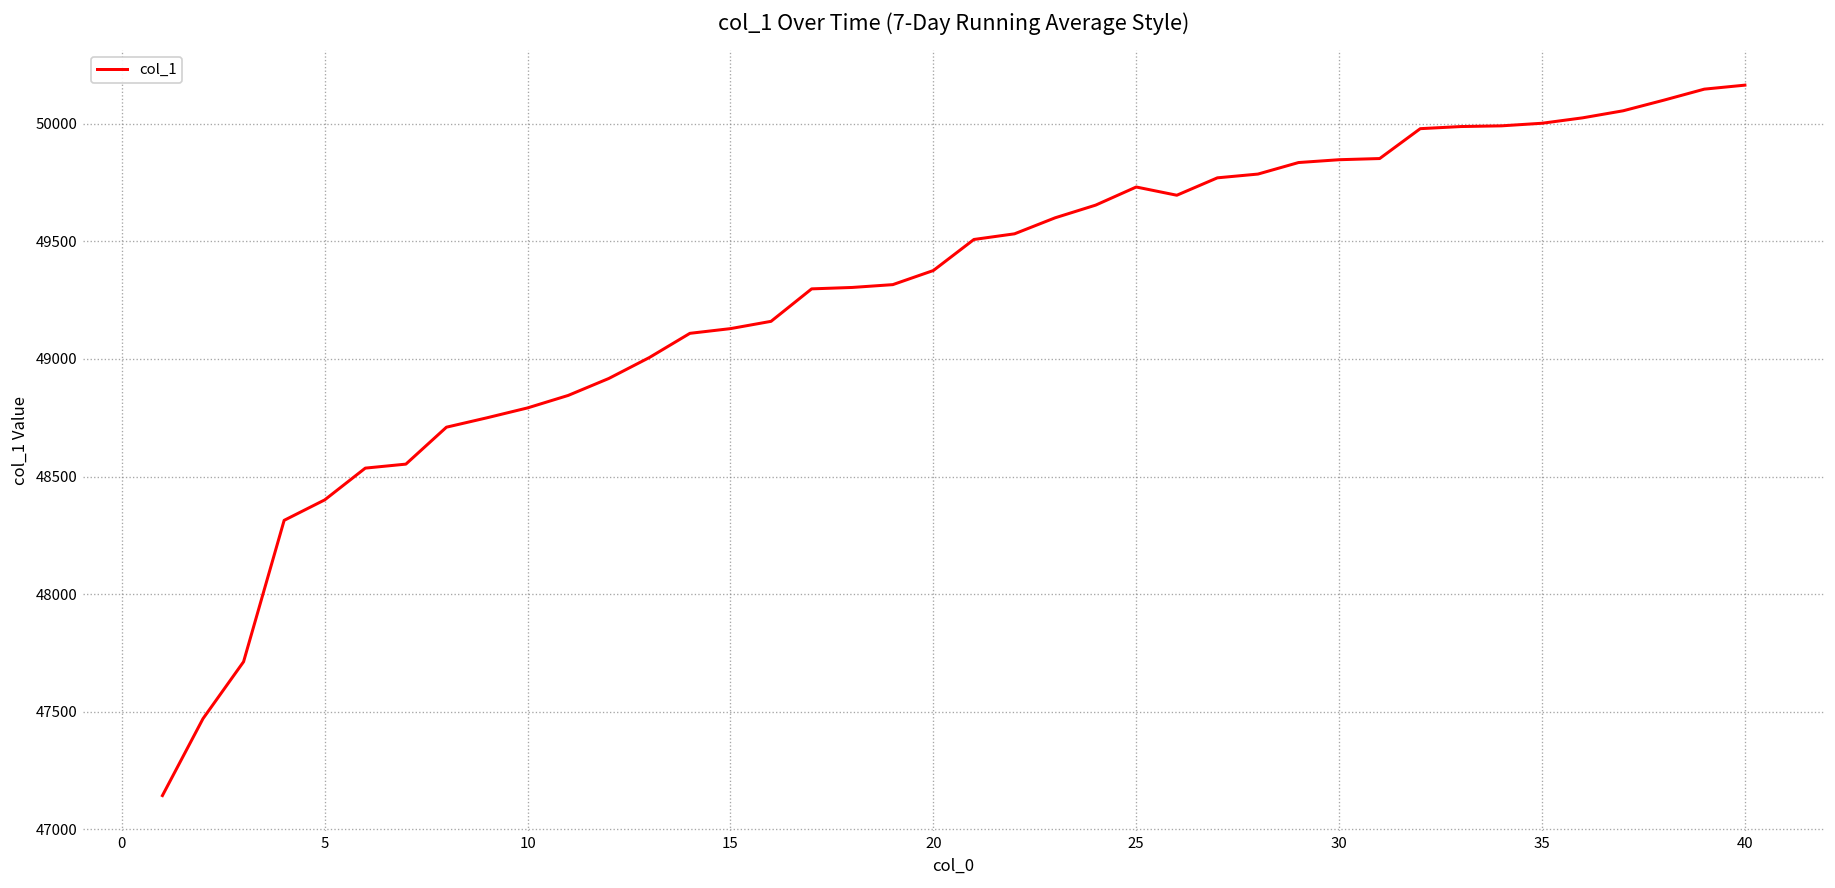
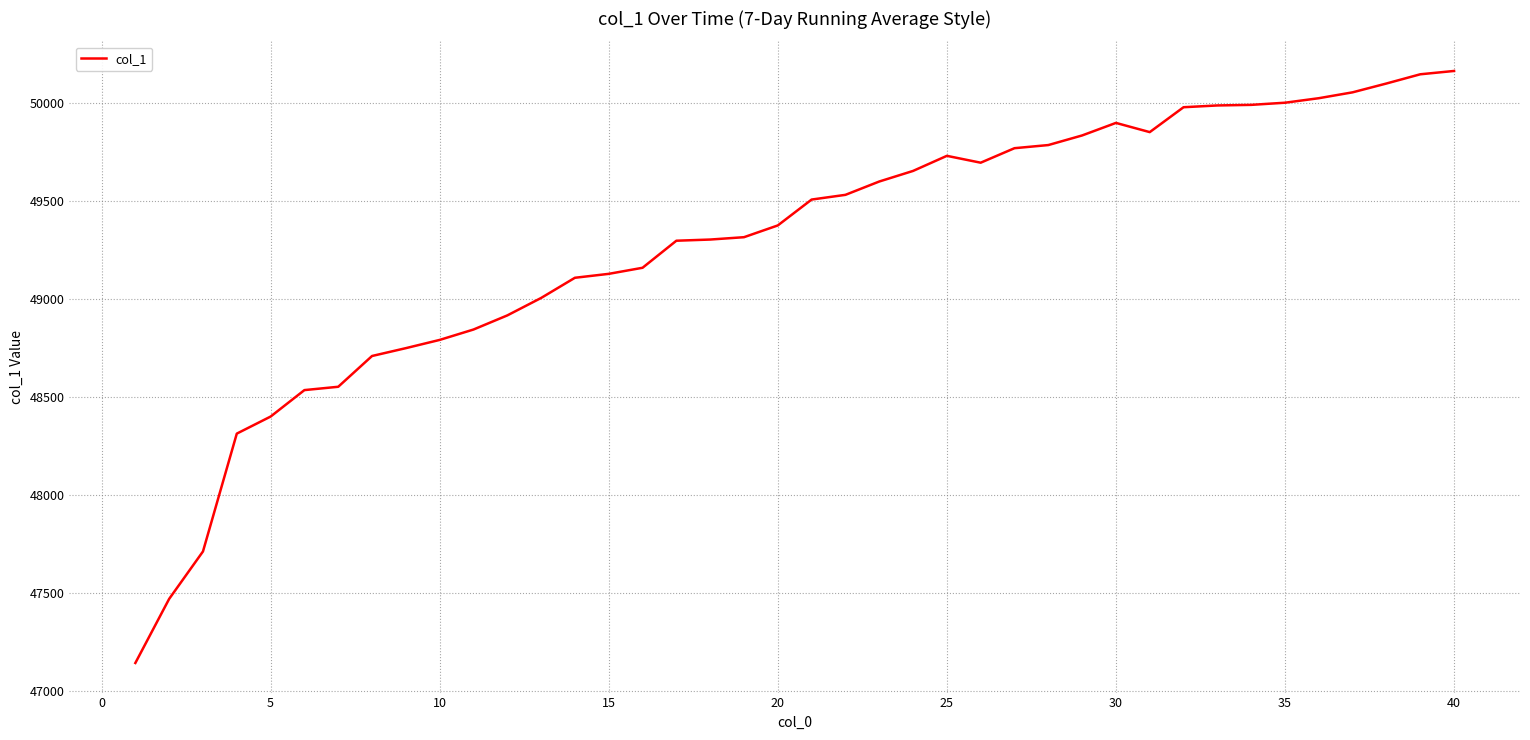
30: 49850 -> 49900
